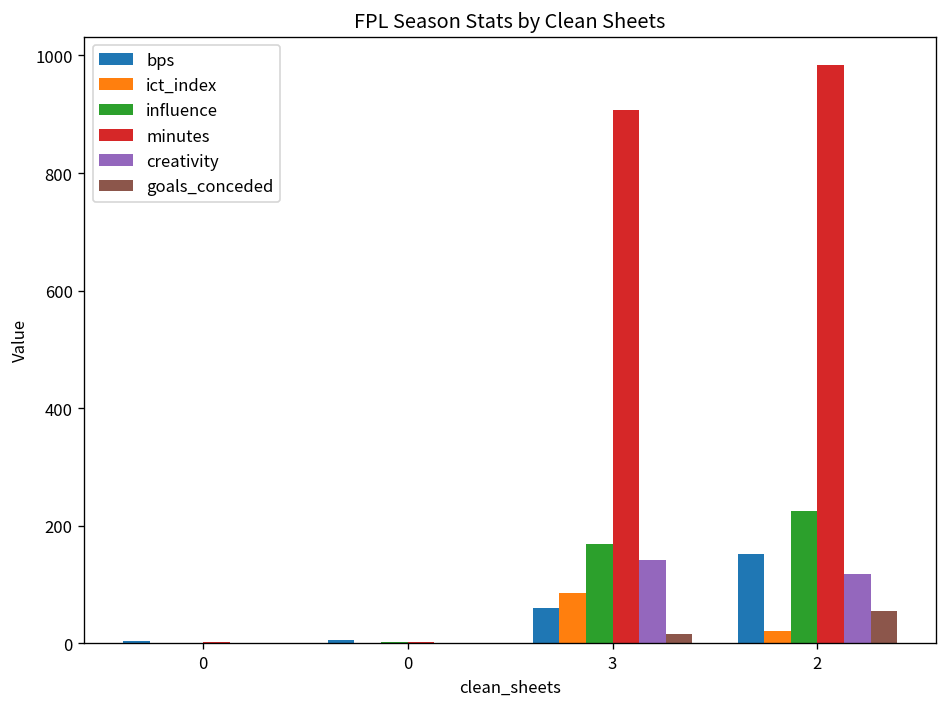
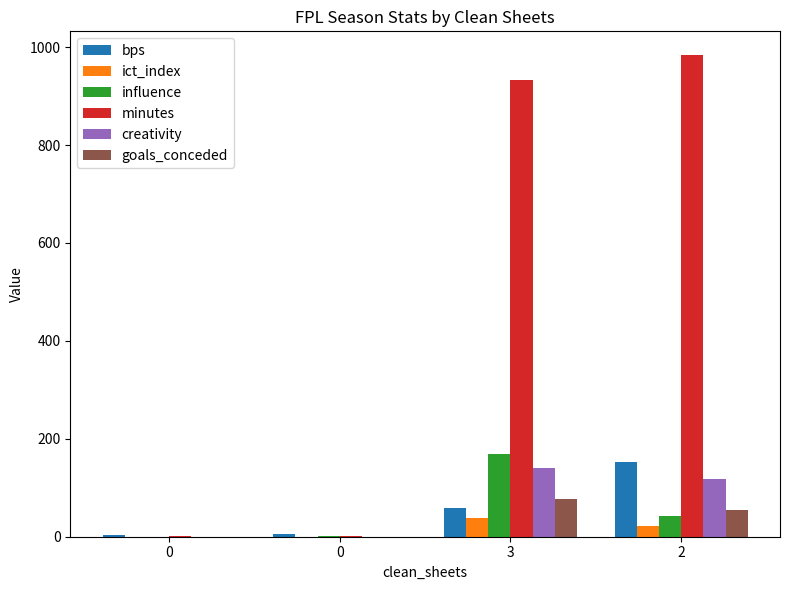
ict_index, 3: 90 -> 40
minutes, 3: 910 -> 930
goals_conceded, 3: 20 -> 80
influence, 2: 220 -> 40
